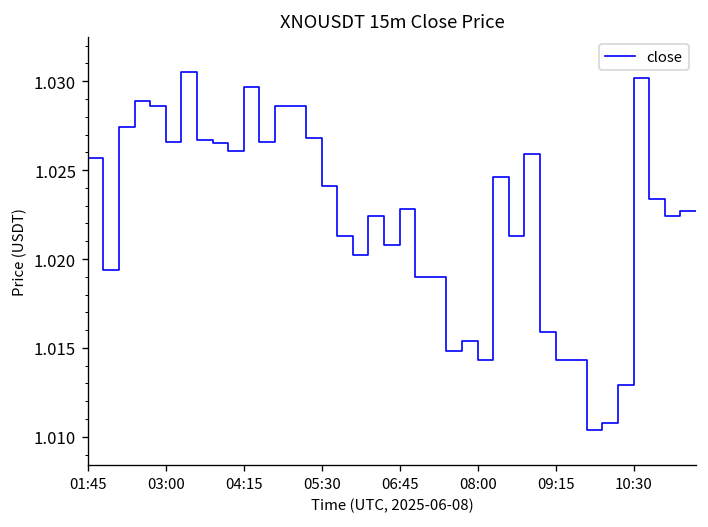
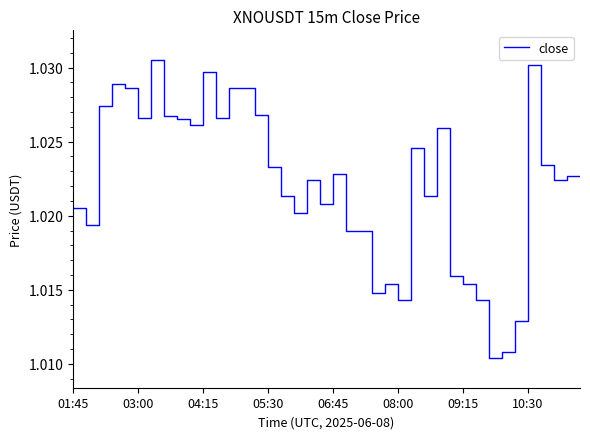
01:45: 1.0257 -> 1.0205
05:30: 1.0241 -> 1.0233
09:15: 1.0143 -> 1.0154
